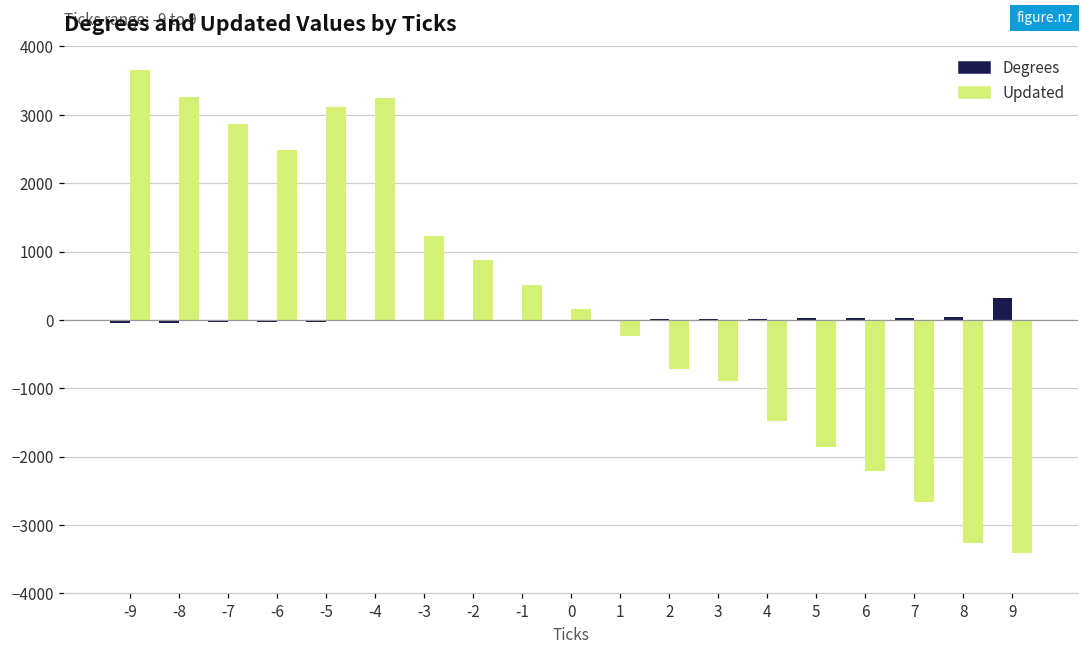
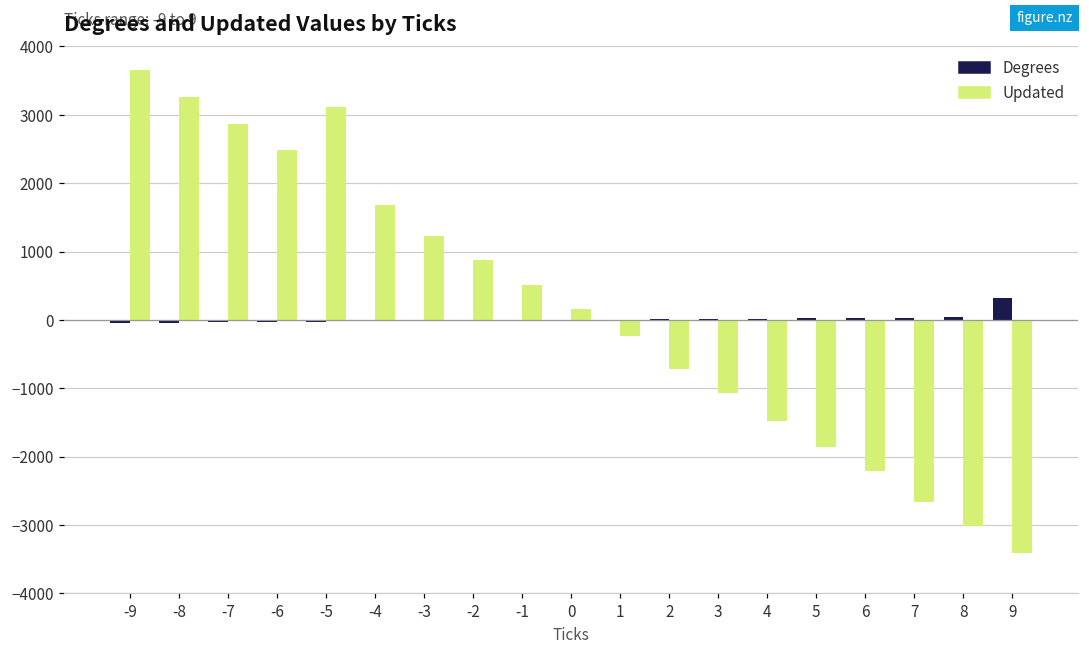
Updated, -4: 3200 -> 1700
Updated, 3: -900 -> -1100
Updated, 8: -3300 -> -3000
